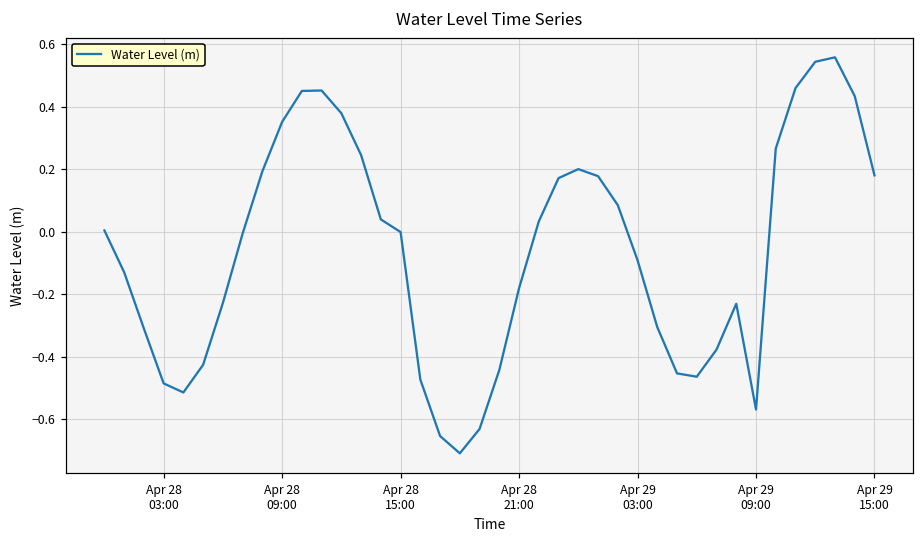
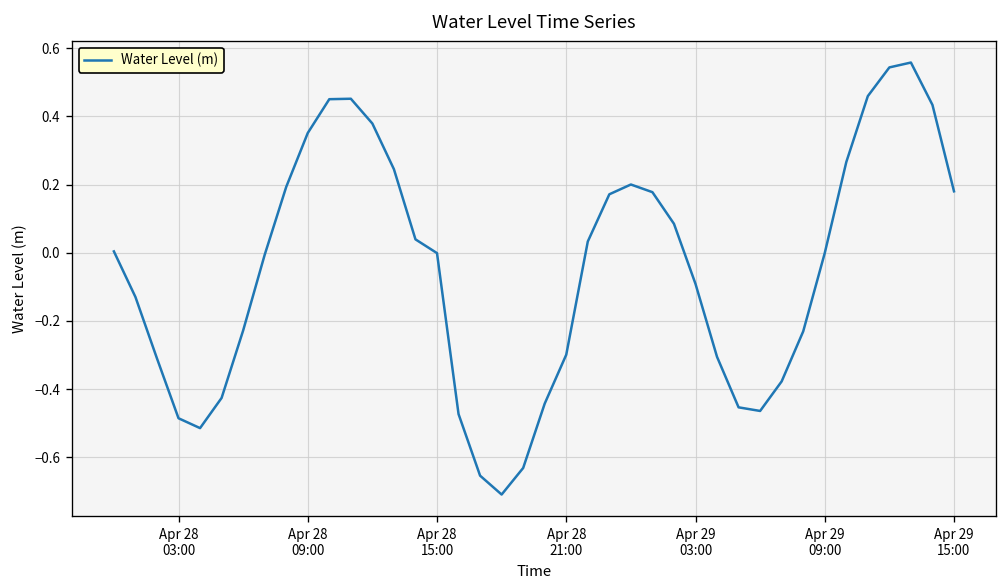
Apr 28 21:00: -0.18 -> -0.30
Apr 29 09:00: -0.57 -> 0.00
